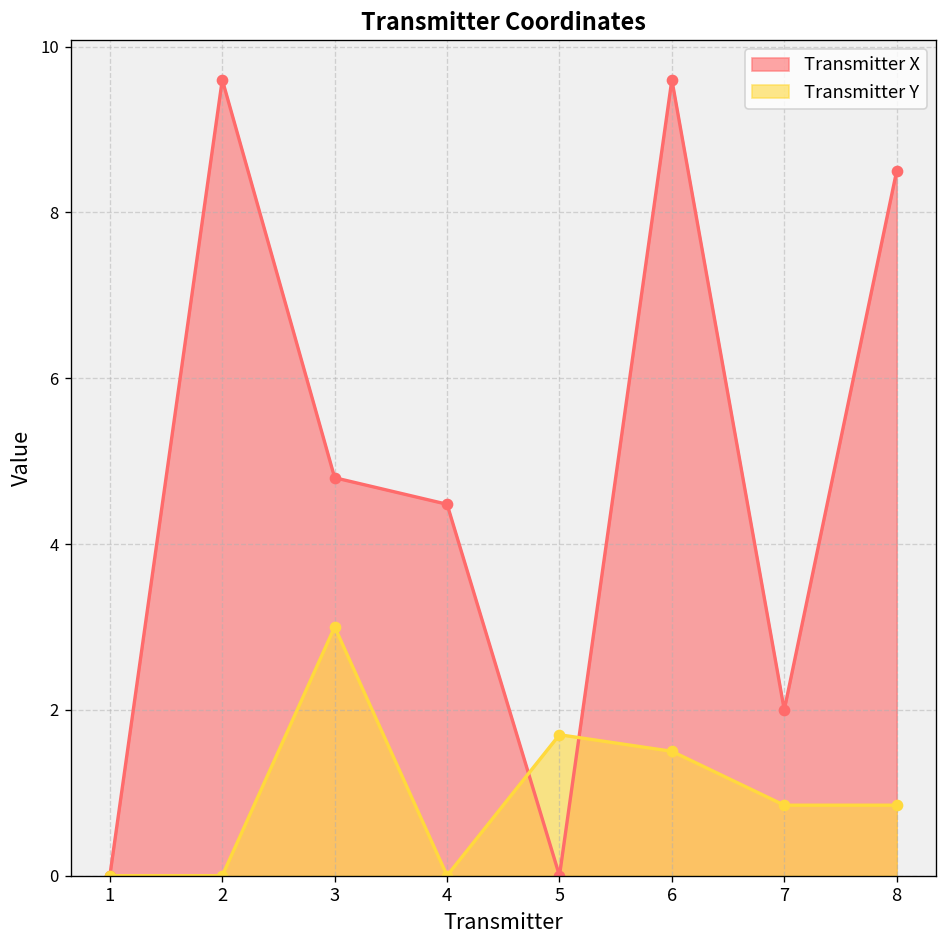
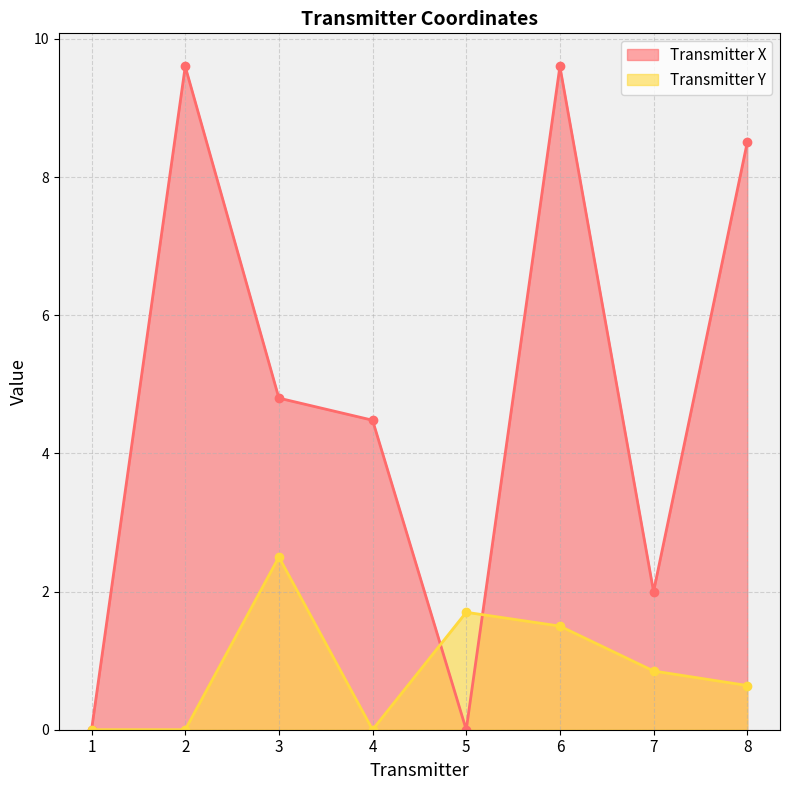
Transmitter Y, 3: 3.0 -> 2.5
Transmitter Y, 8: 0.9 -> 0.6
